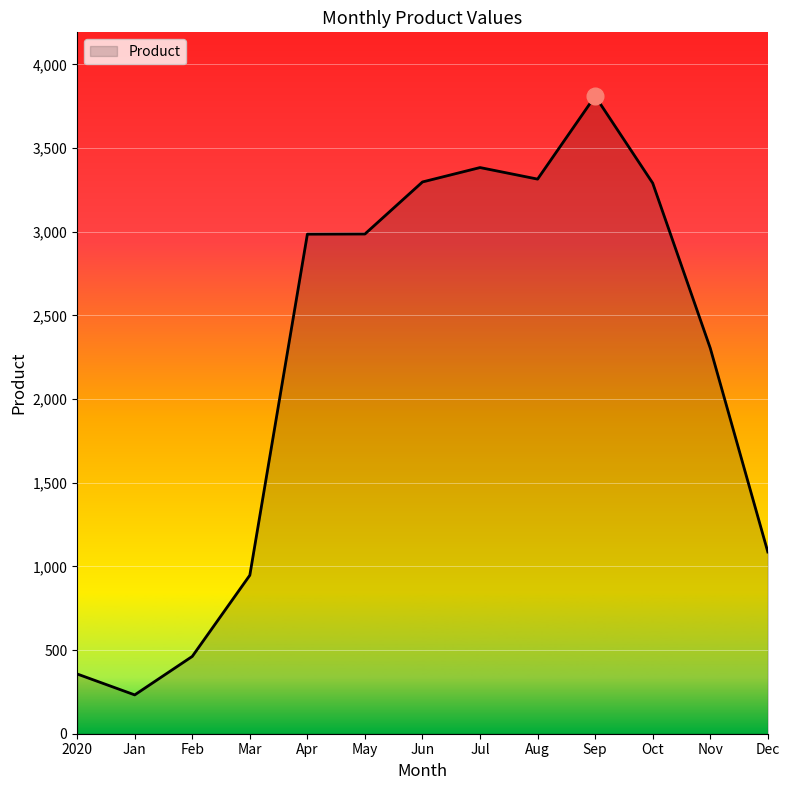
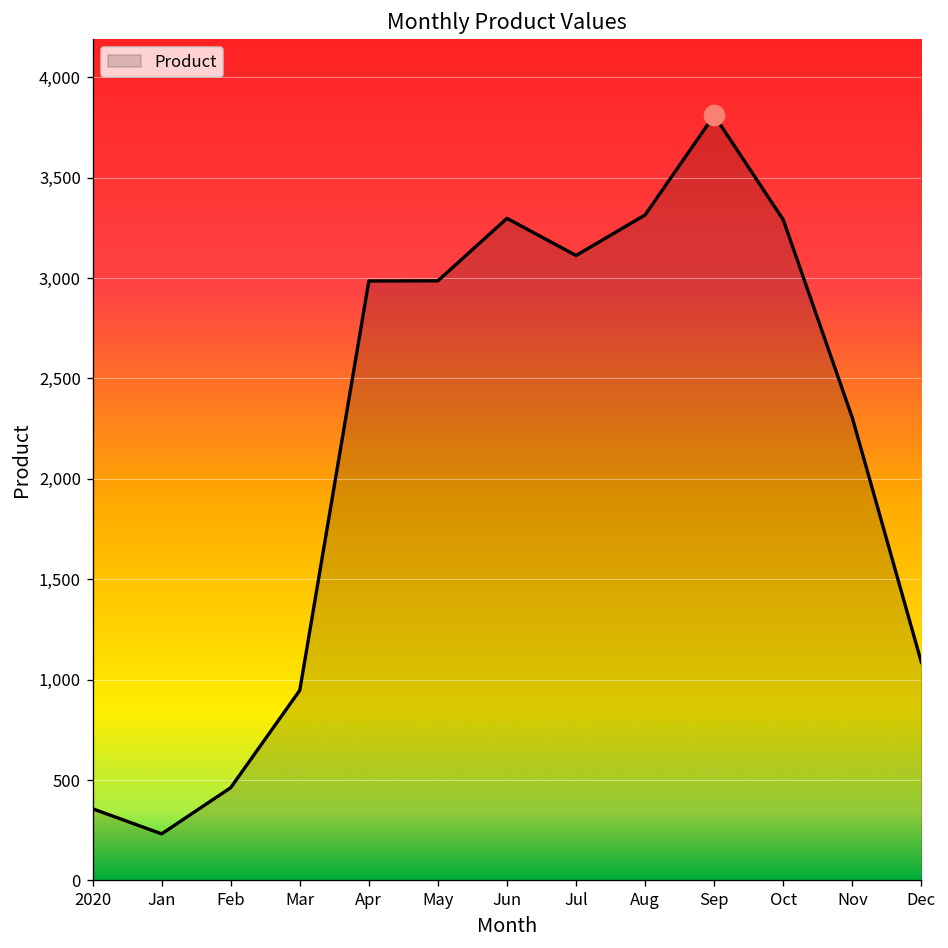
Product, Jul: 3,380 -> 3,110
